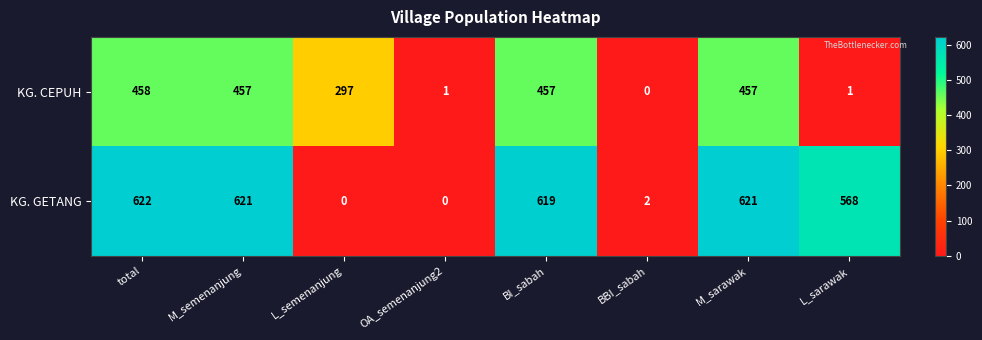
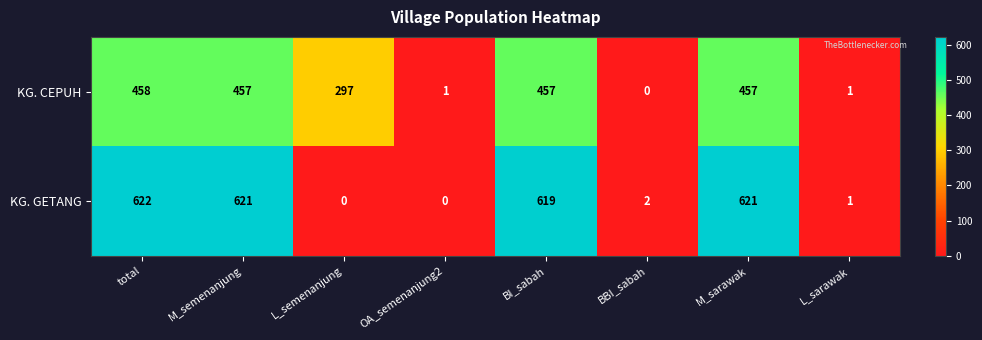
KG. GETANG, L_sarawak: 568 -> 1
